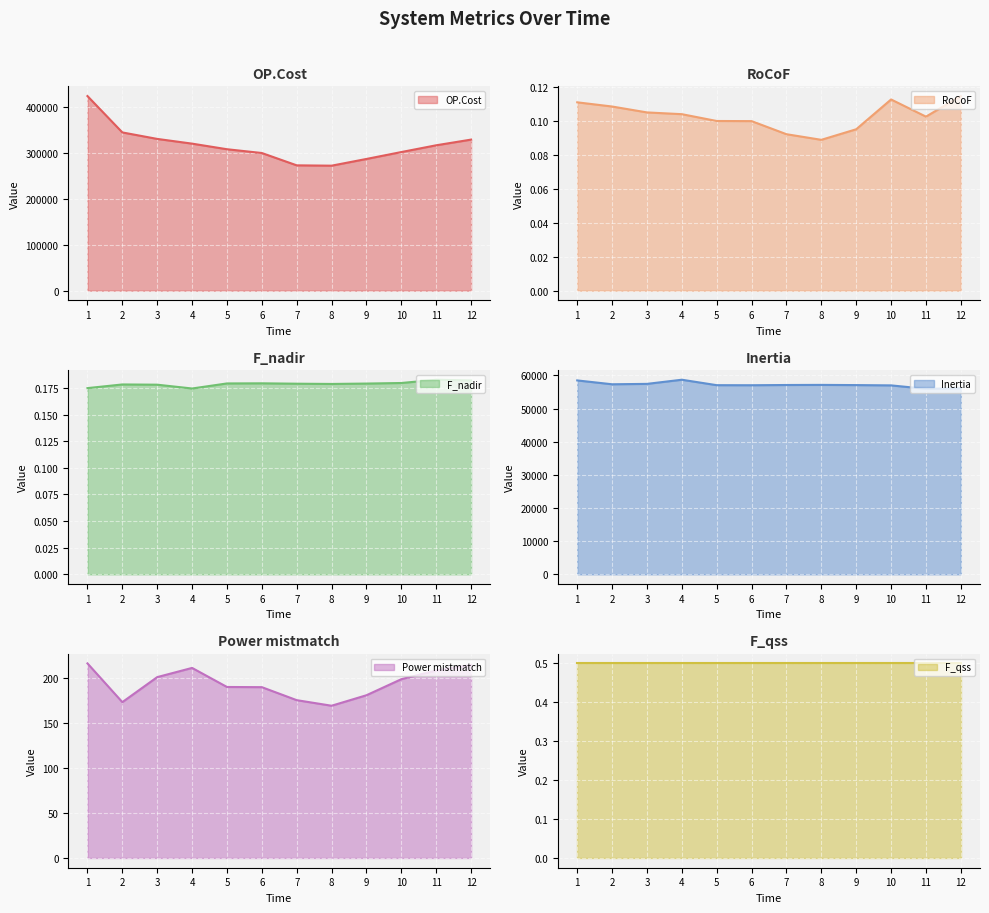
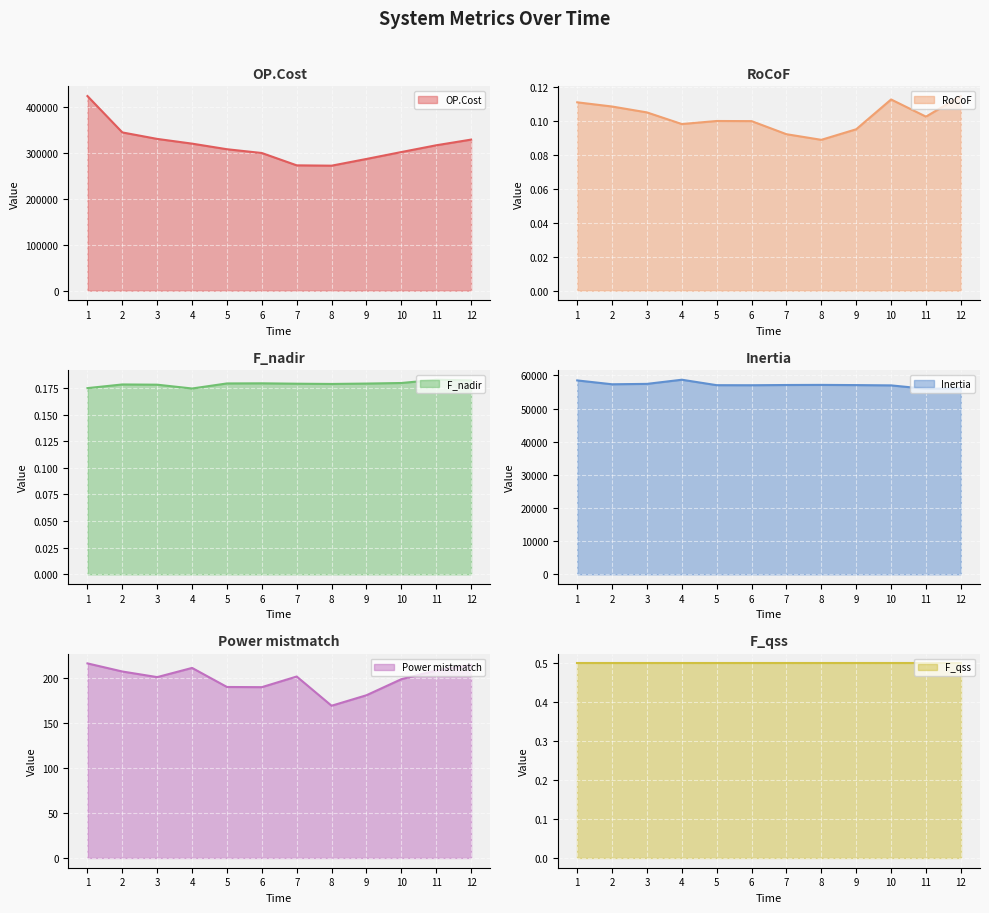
RoCoF, 4: 0.104 -> 0.098
Power mistmatch, 2: 170 -> 210
Power mistmatch, 7: 180 -> 200
